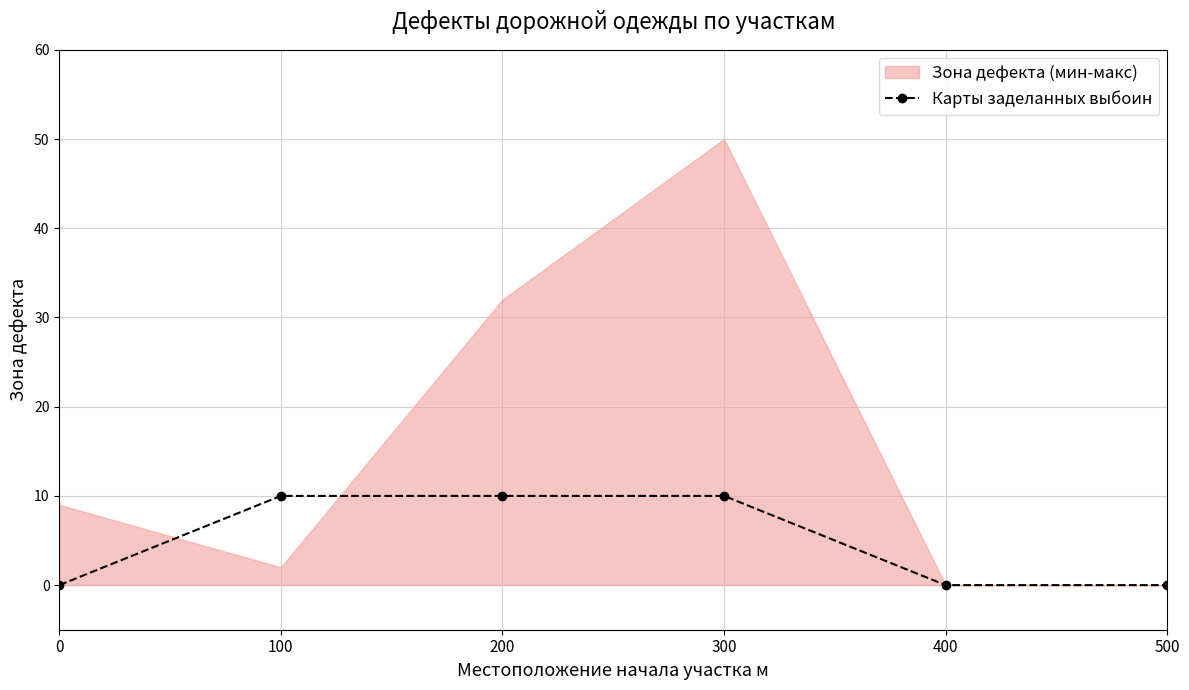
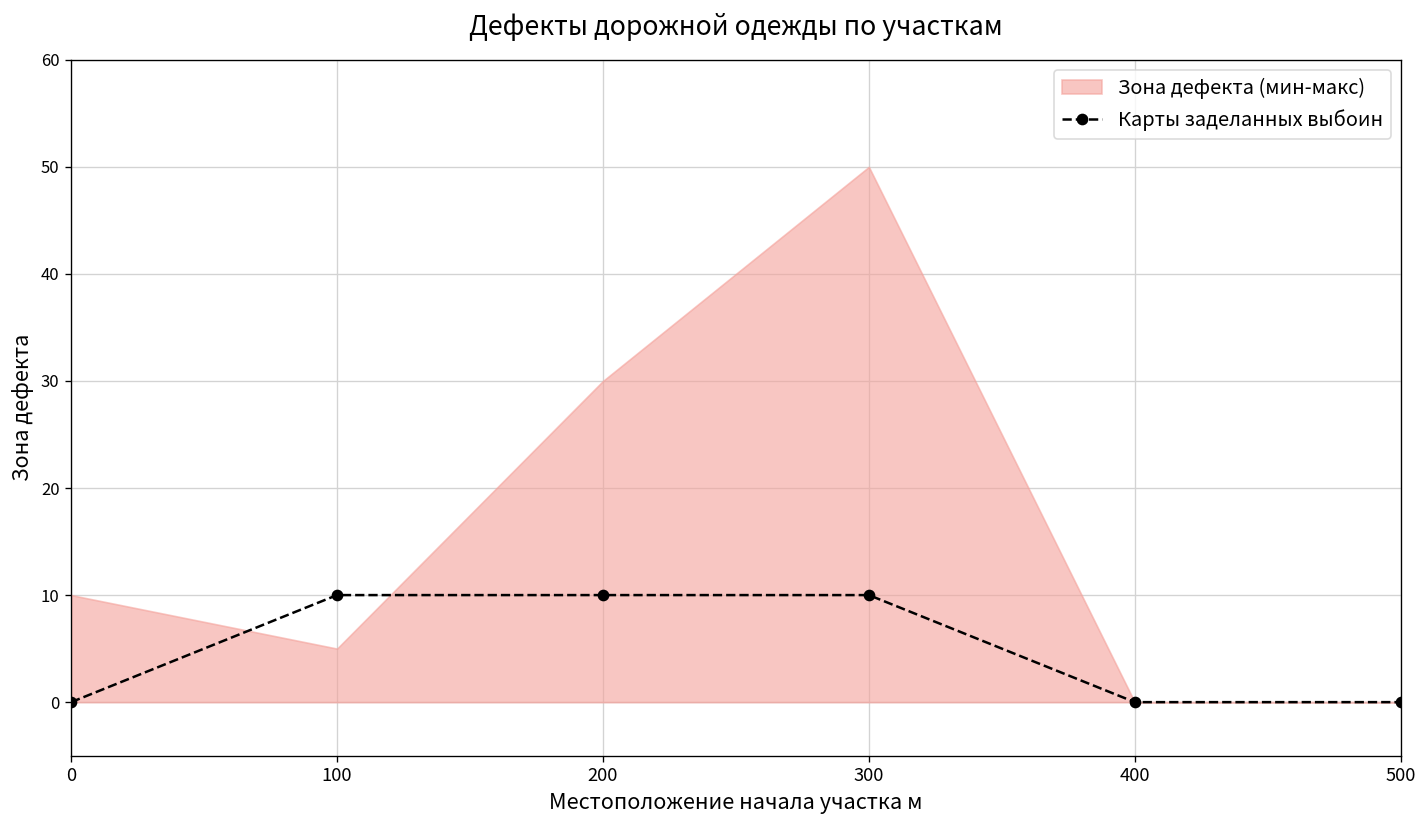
Зона дефекта (мин-макс), 0: 9 -> 10
Зона дефекта (мин-макс), 100: 2 -> 5
Зона дефекта (мин-макс), 200: 32 -> 30
